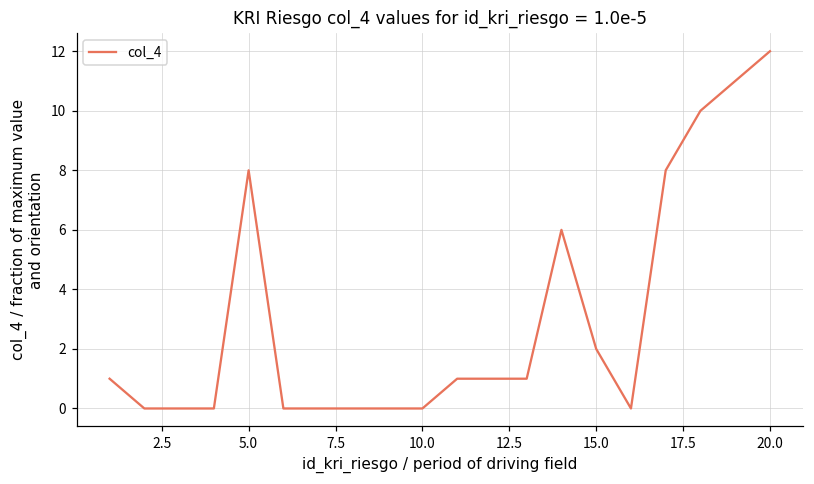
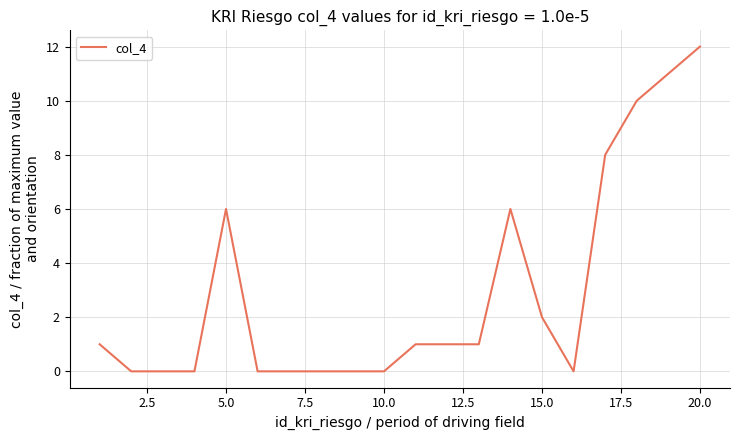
5.0: 8 -> 6
